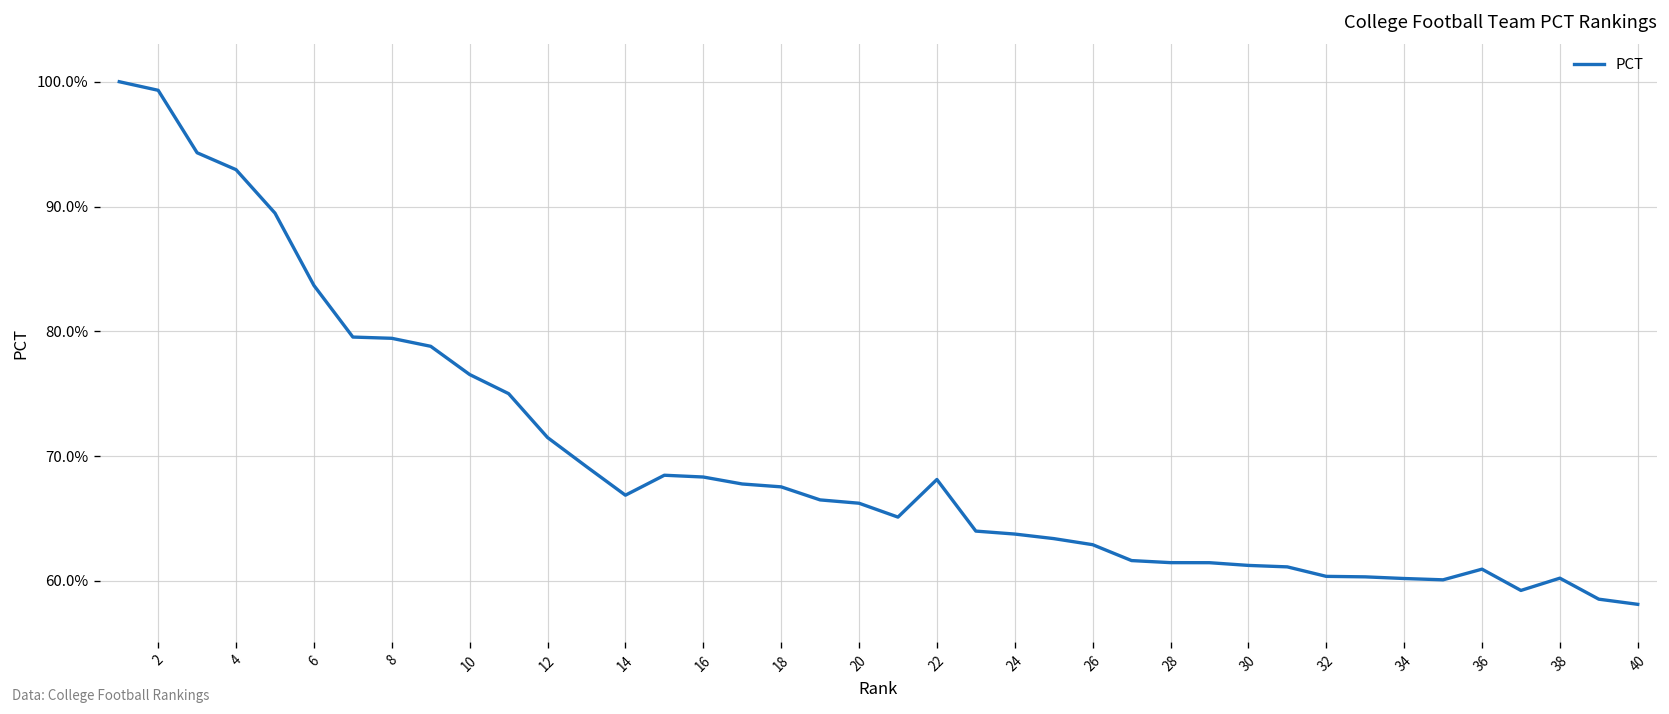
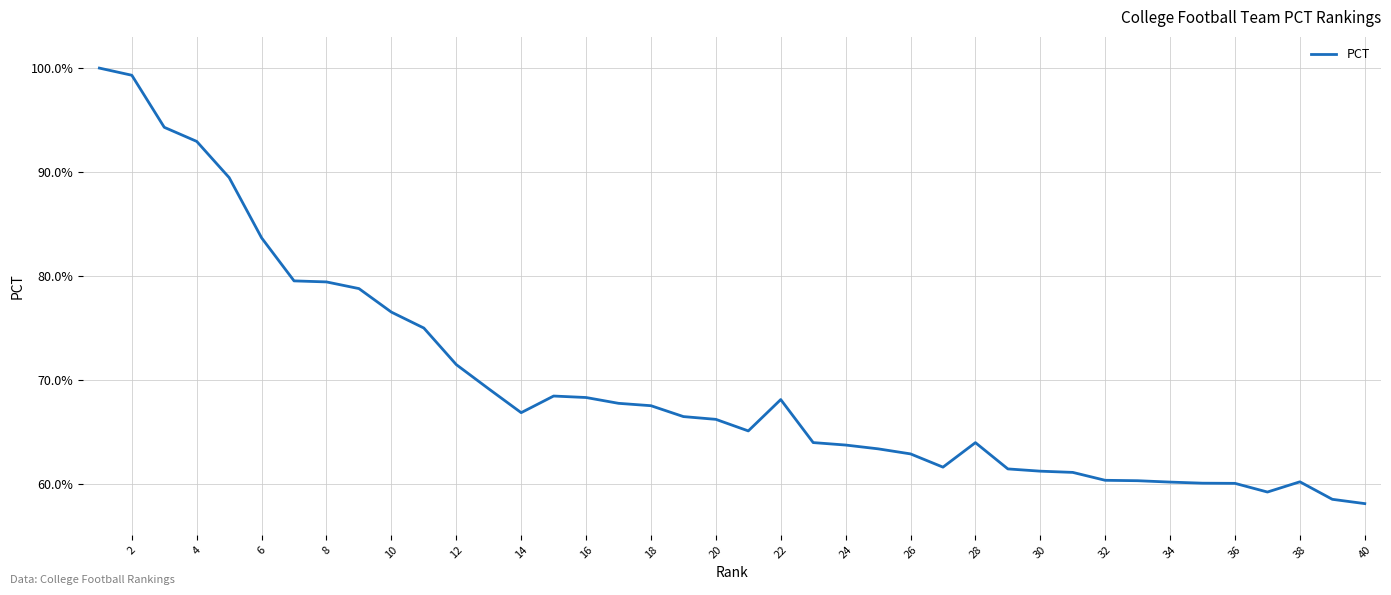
28: 61.5% -> 64.0%
36: 60.9% -> 60.1%
